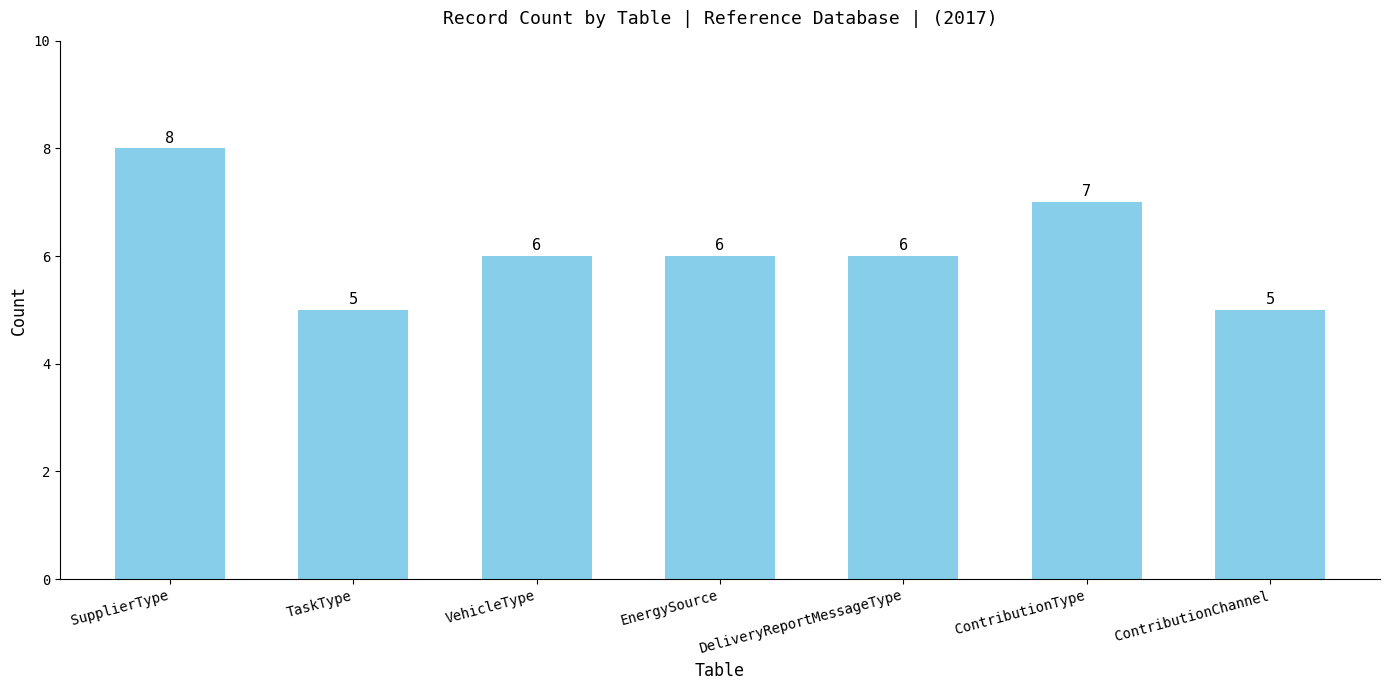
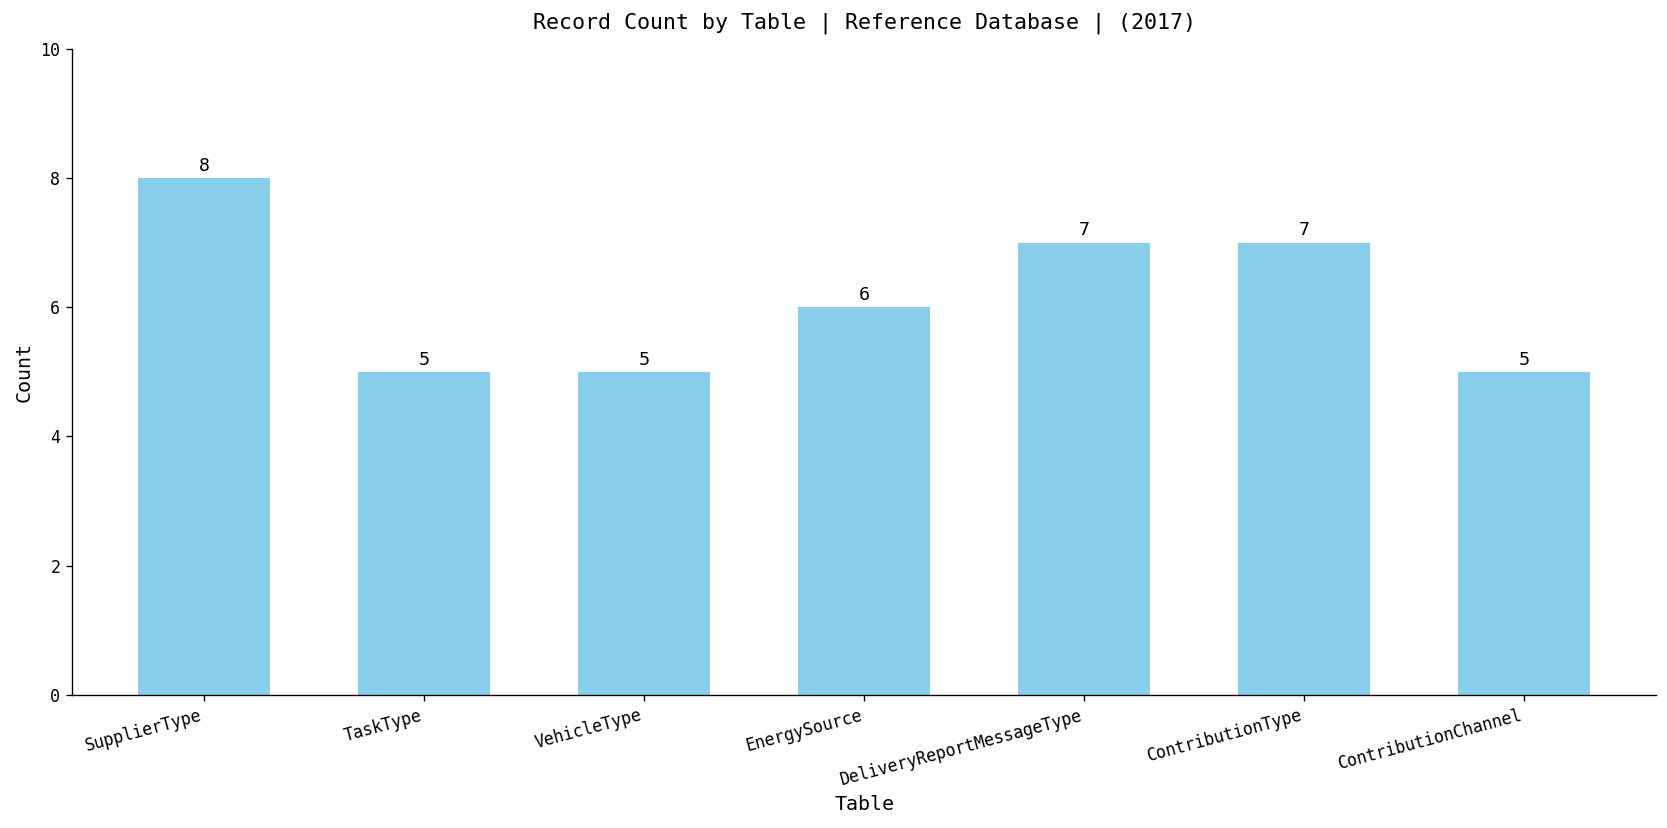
VehicleType: 6 -> 5
DeliveryReportMessageType: 6 -> 7
